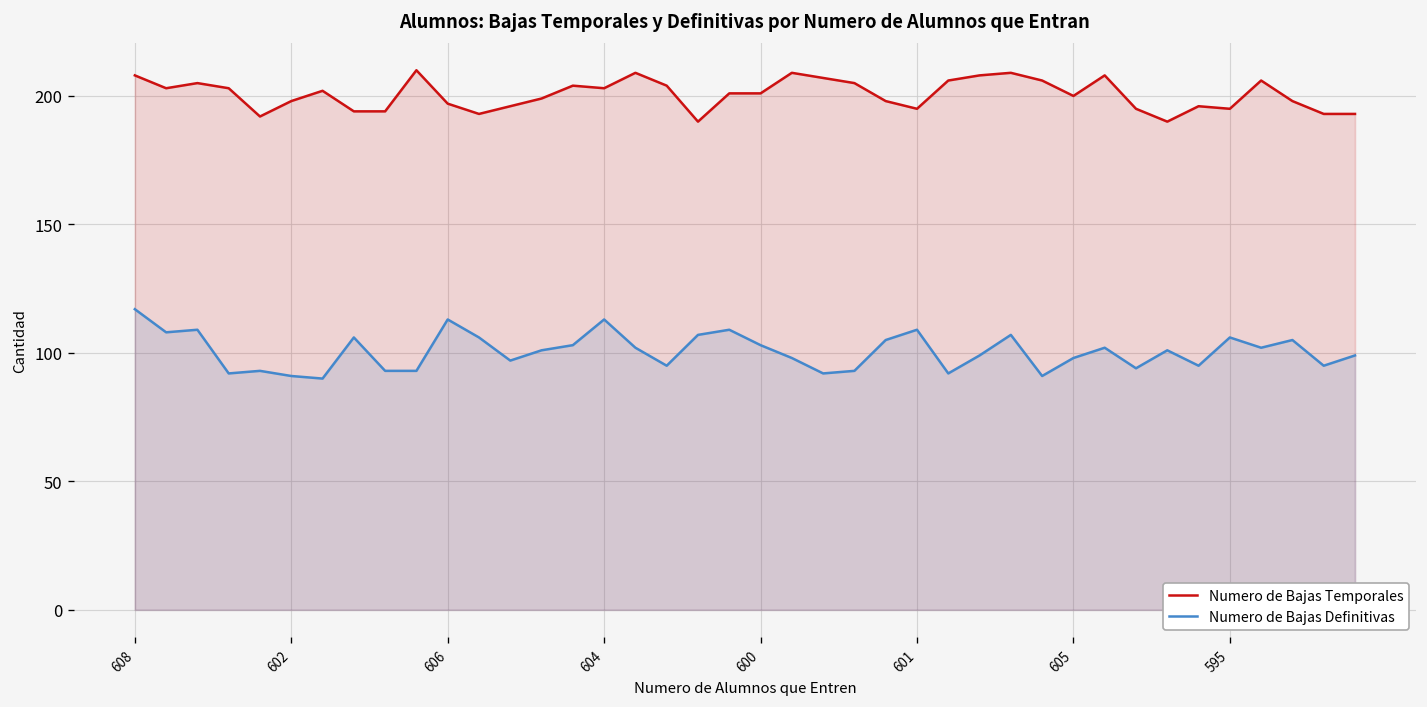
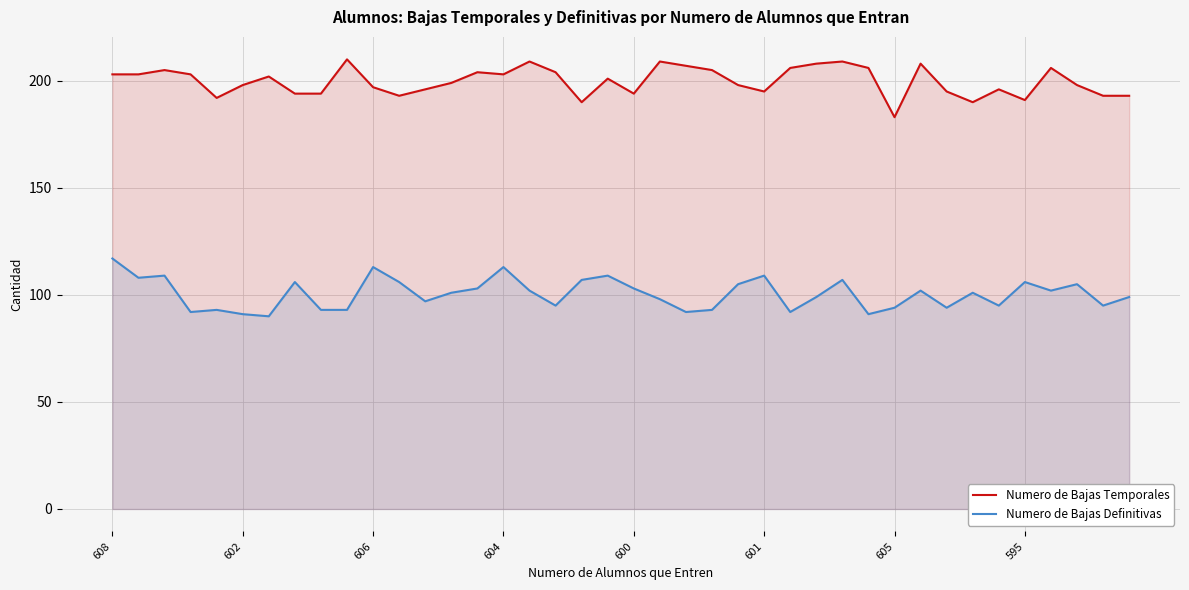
Numero de Bajas Temporales, 608: 208 -> 203
Numero de Bajas Temporales, 600: 201 -> 194
Numero de Bajas Temporales, 605: 200 -> 183
Numero de Bajas Definitivas, 605: 98 -> 94
Numero de Bajas Temporales, 595: 195 -> 191
